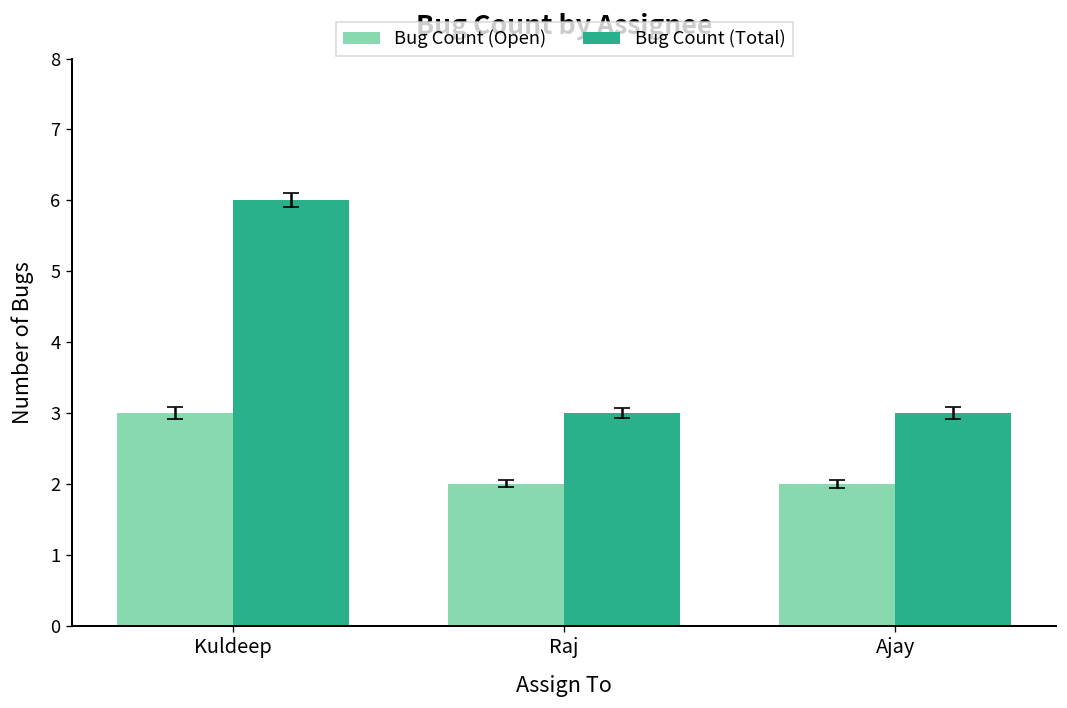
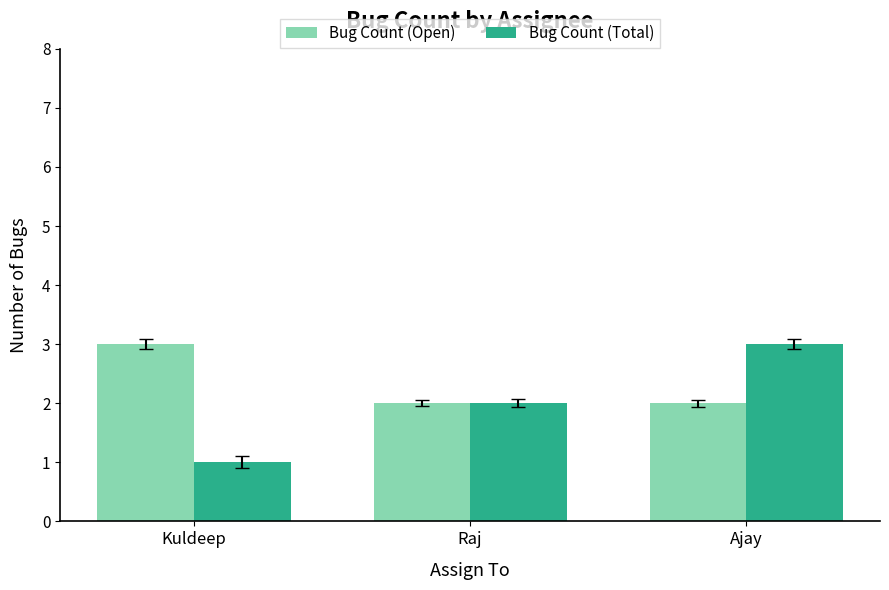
Bug Count (Total), Kuldeep: 6 -> 1
Bug Count (Total), Raj: 3 -> 2
